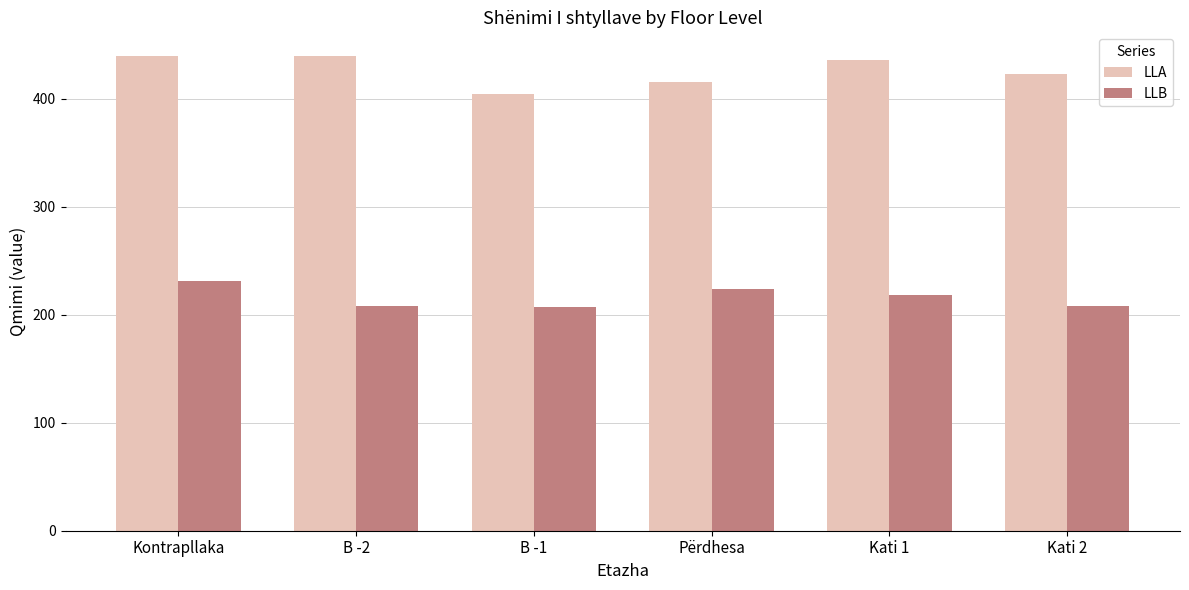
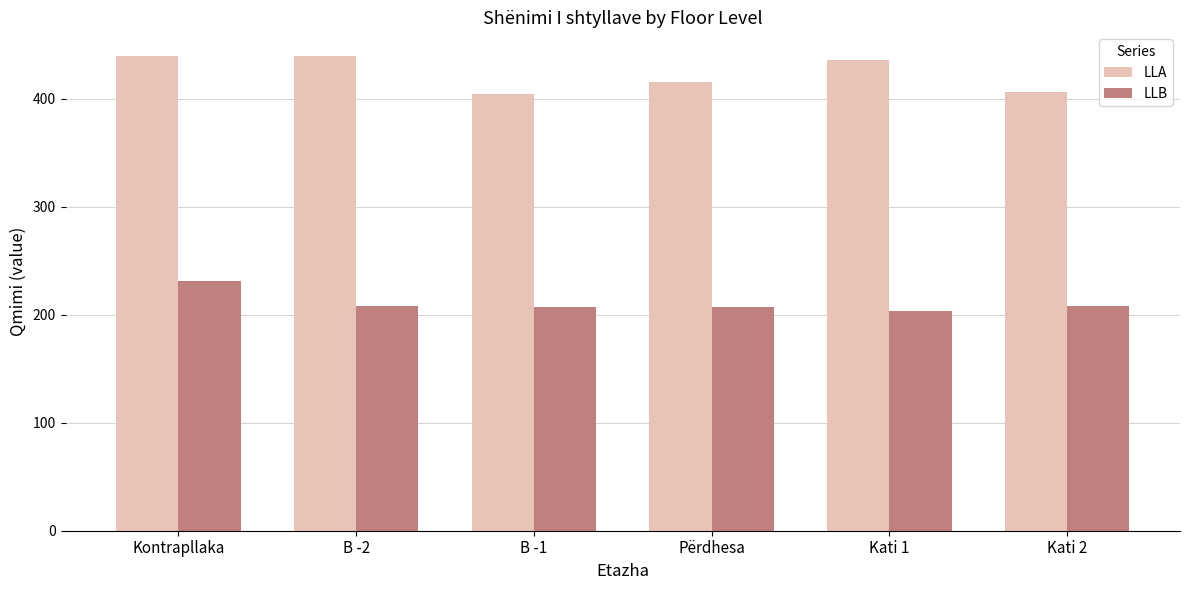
LLB, Përdhesa: 224 -> 207
LLB, Kati 1: 218 -> 203
LLA, Kati 2: 423 -> 406
